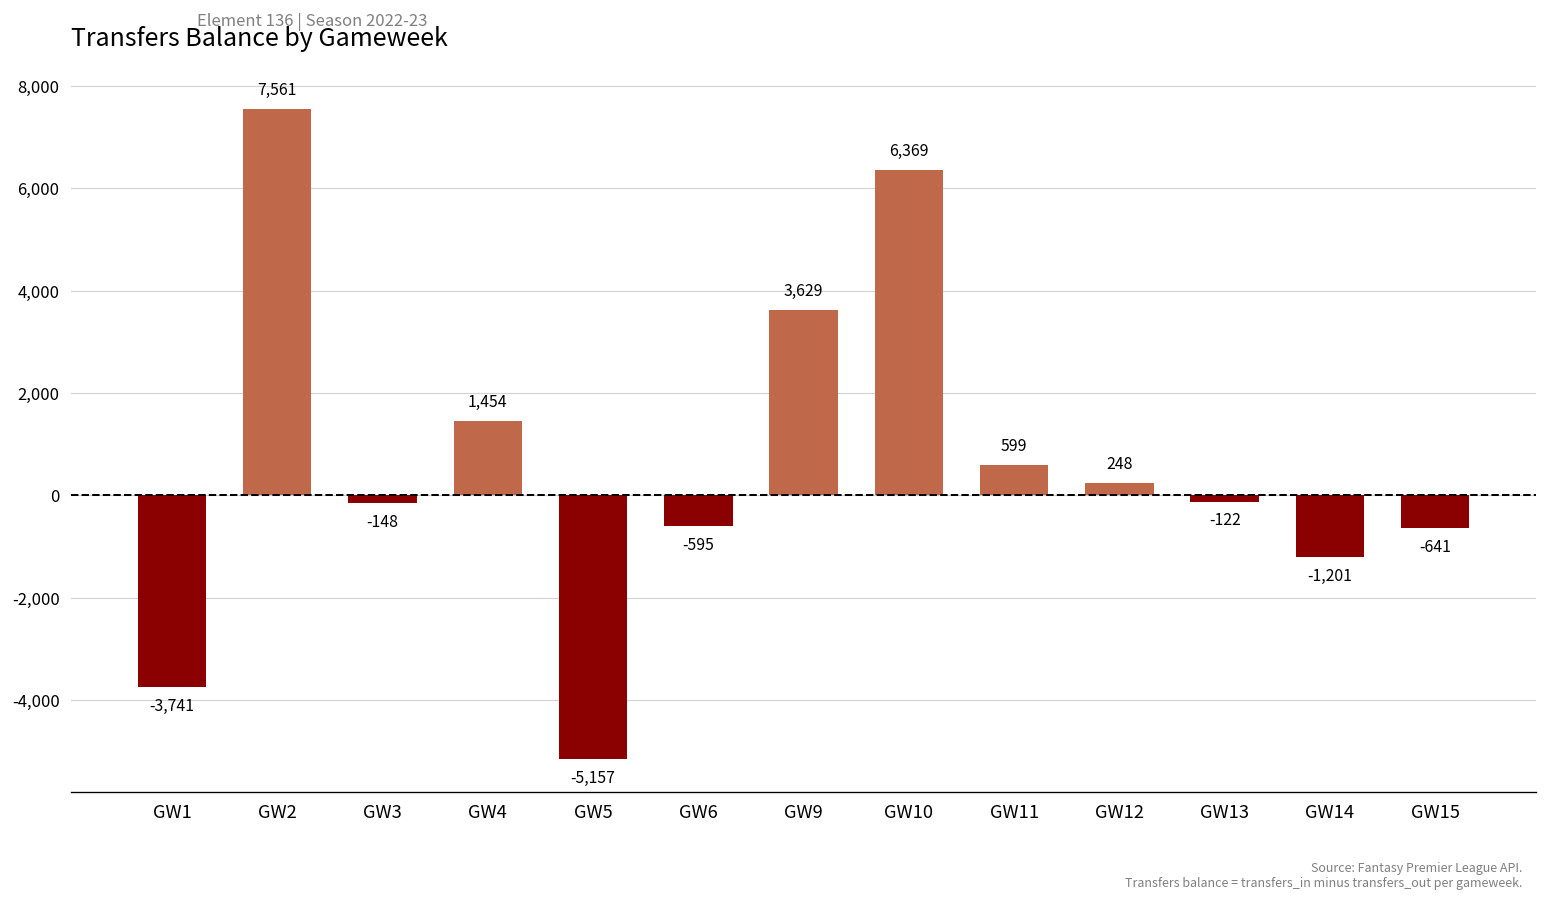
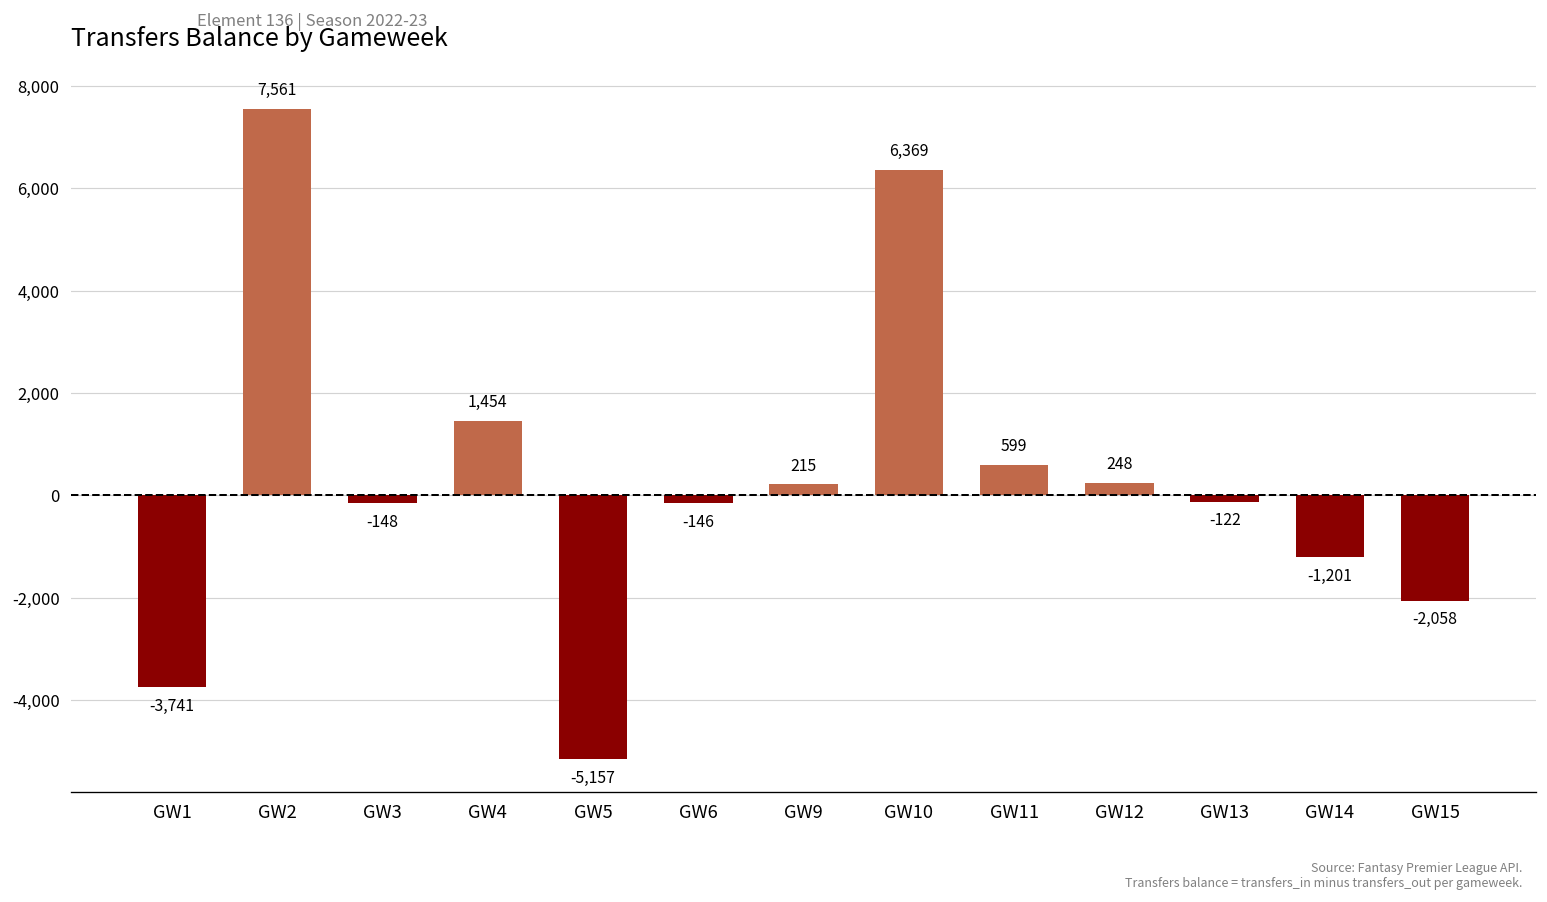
GW6: -595 -> -146
GW9: 3,629 -> 215
GW15: -641 -> -2,058
